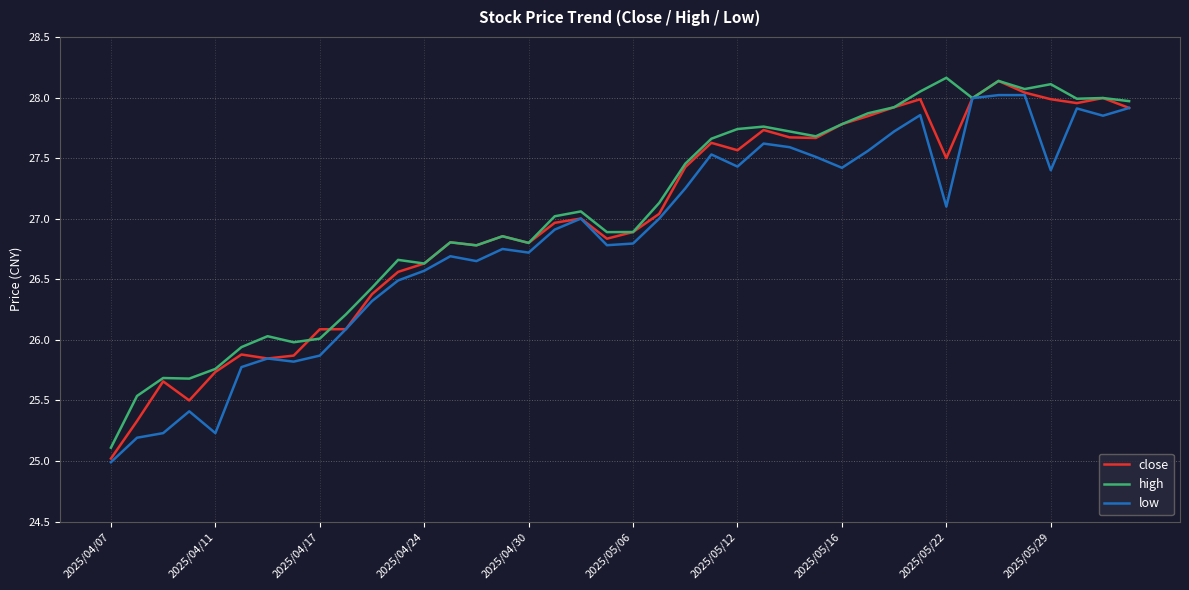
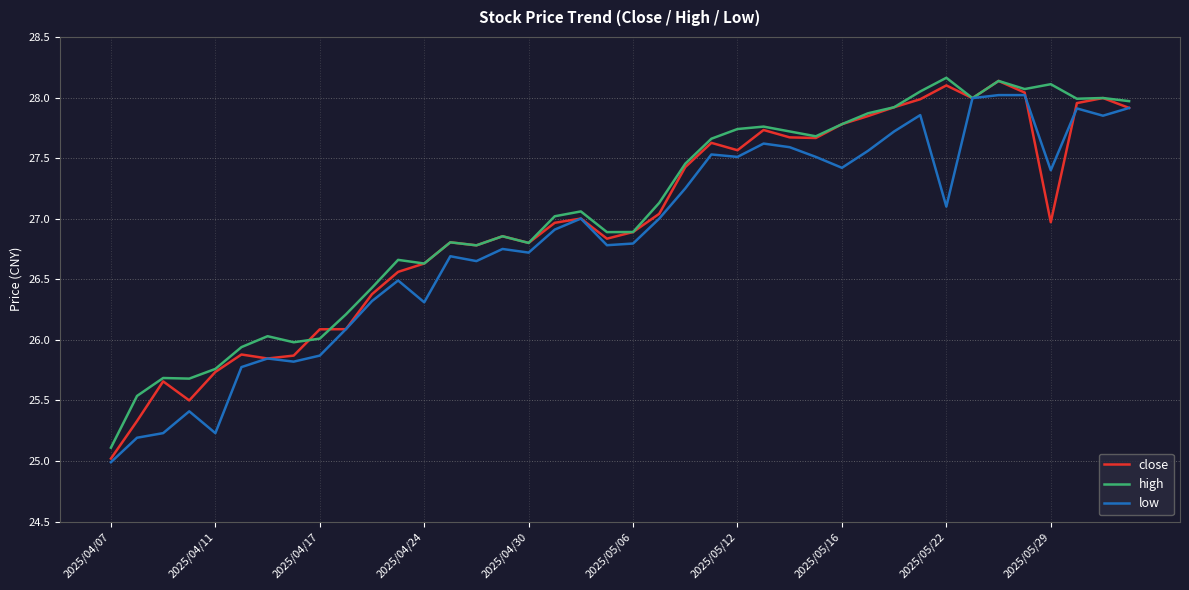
low, 2025/04/24: 26.57 -> 26.31
low, 2025/05/12: 27.43 -> 27.51
close, 2025/05/22: 27.5 -> 28.1
close, 2025/05/29: 27.99 -> 26.97
